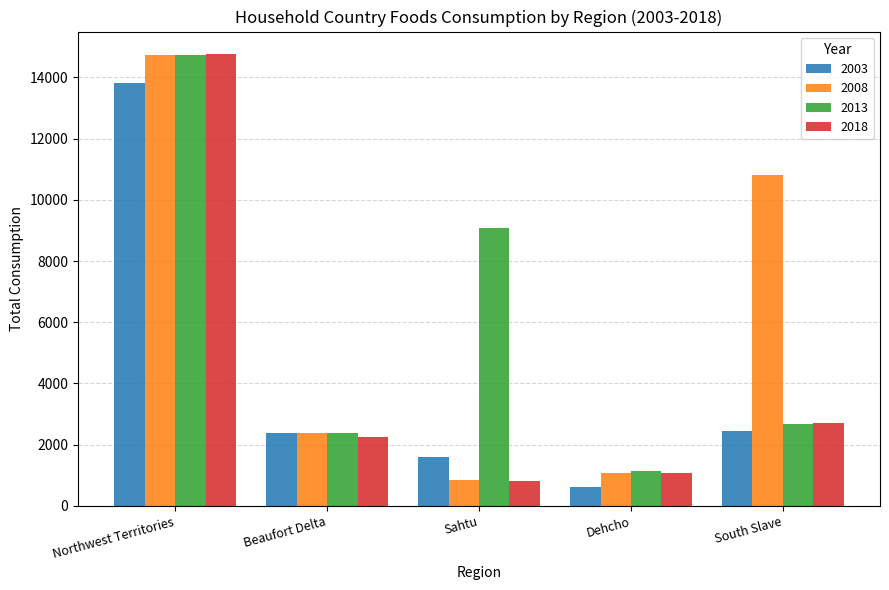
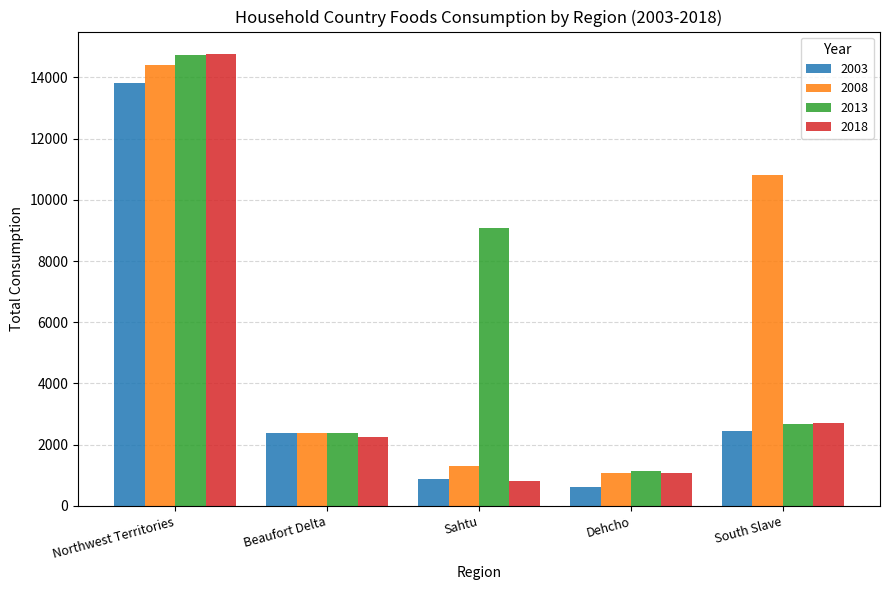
2008, Northwest Territories: 14700 -> 14400
2003, Sahtu: 1600 -> 900
2008, Sahtu: 900 -> 1300
